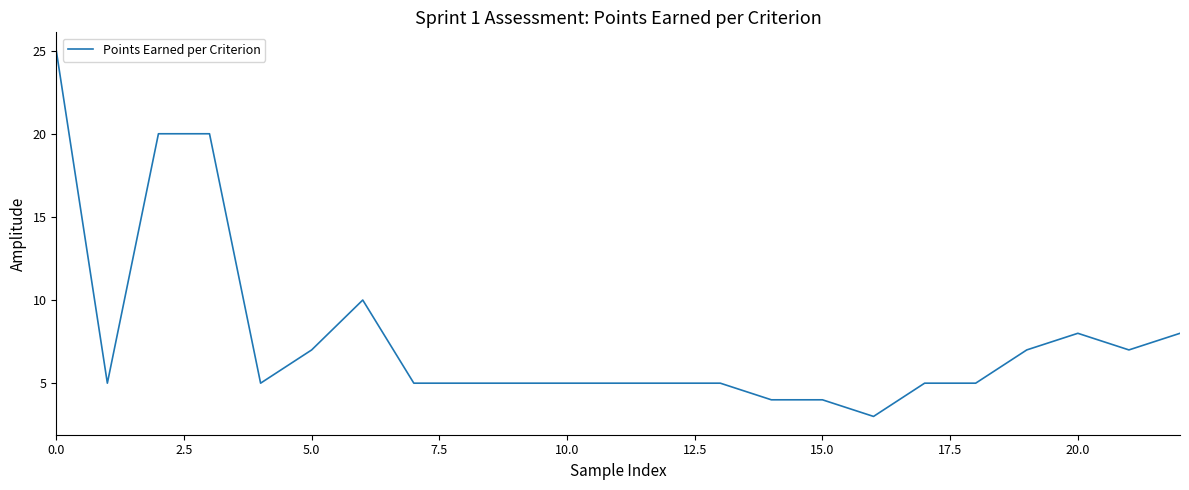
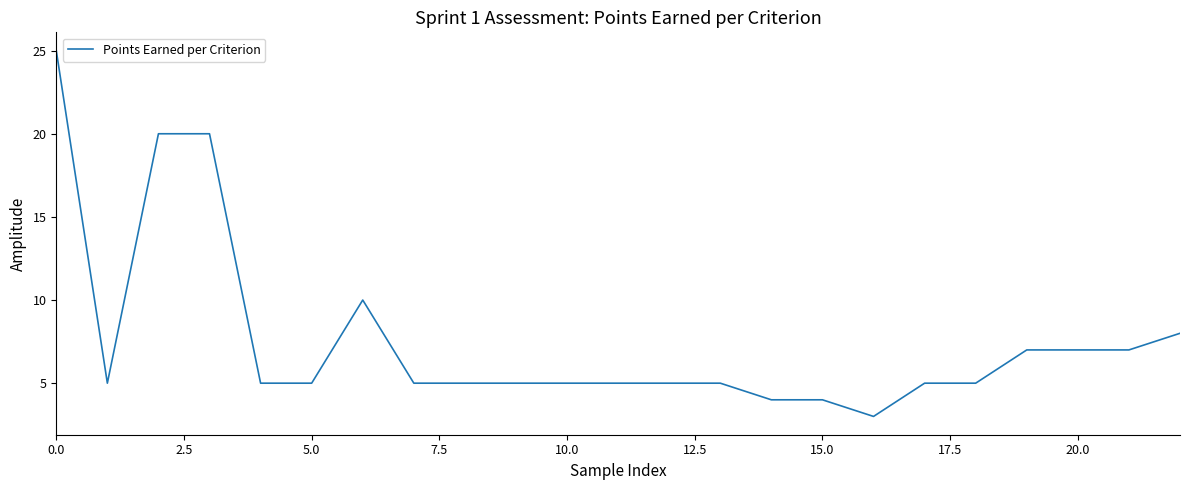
5.0: 7 -> 5
20.0: 8 -> 7
